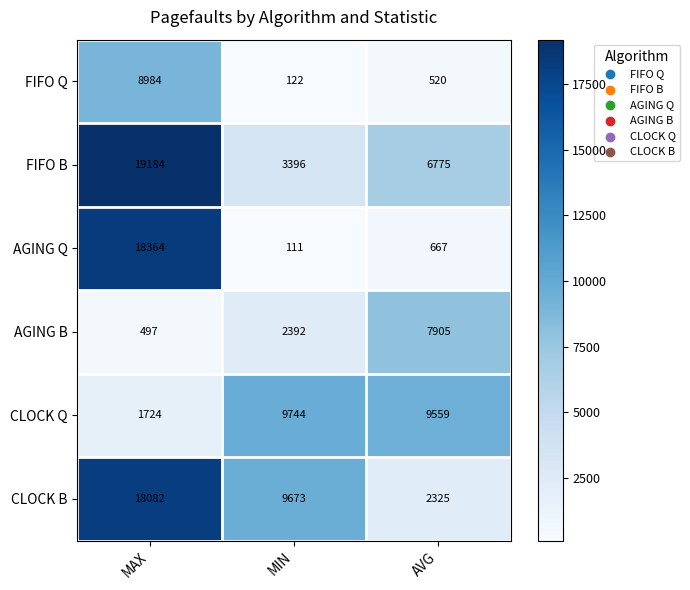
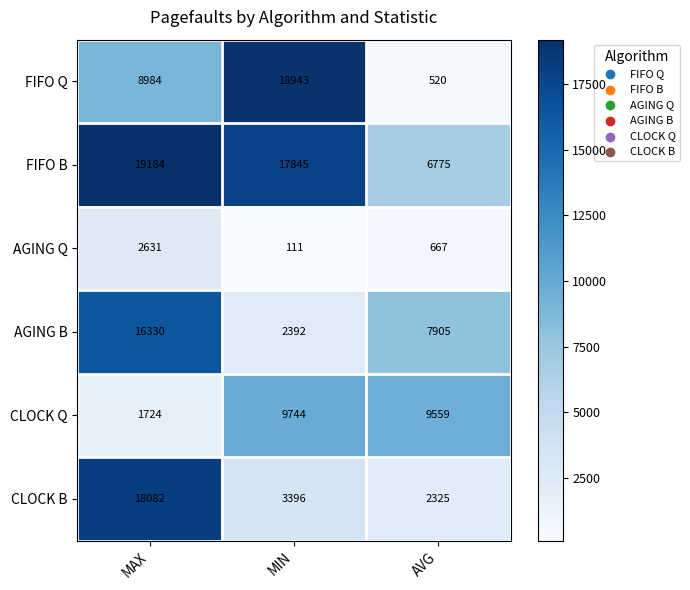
FIFO Q, MIN: 122 -> 18943
FIFO B, MIN: 3396 -> 17845
AGING Q, MAX: 18364 -> 2631
AGING B, MAX: 497 -> 16330
CLOCK B, MIN: 9673 -> 3396
